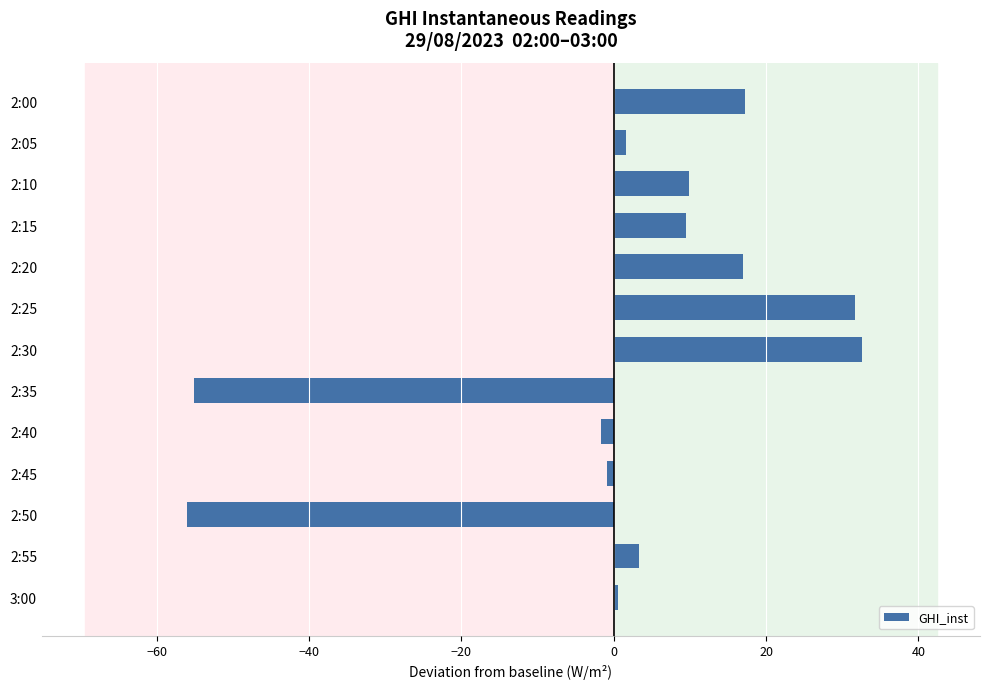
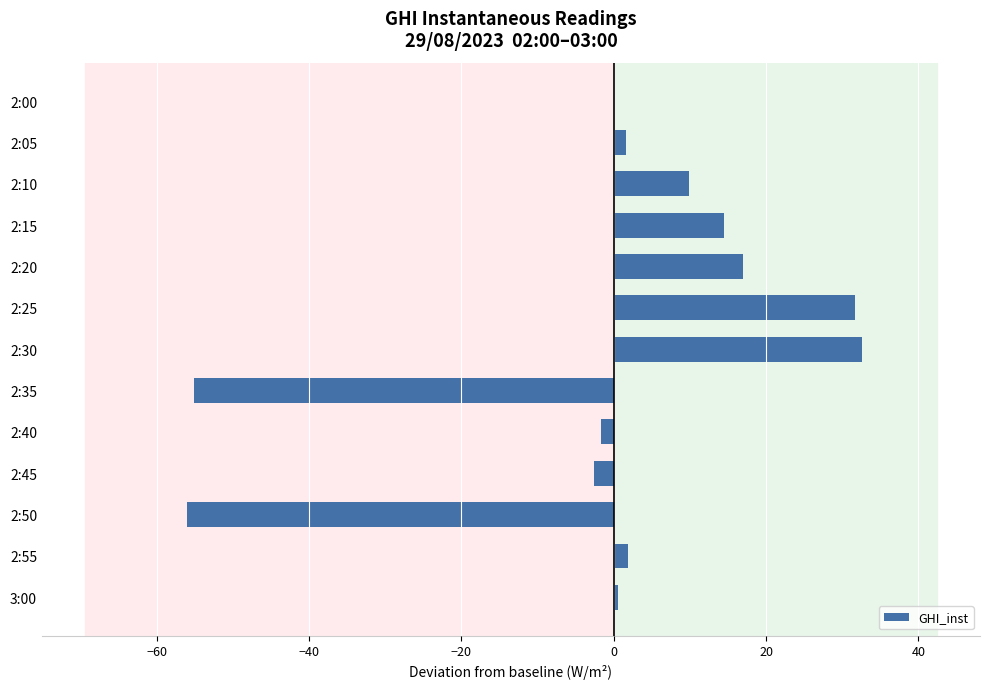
2:00: 17 -> 0
2:15: 9 -> 14
2:45: -1 -> -3
2:55: 3 -> 2
